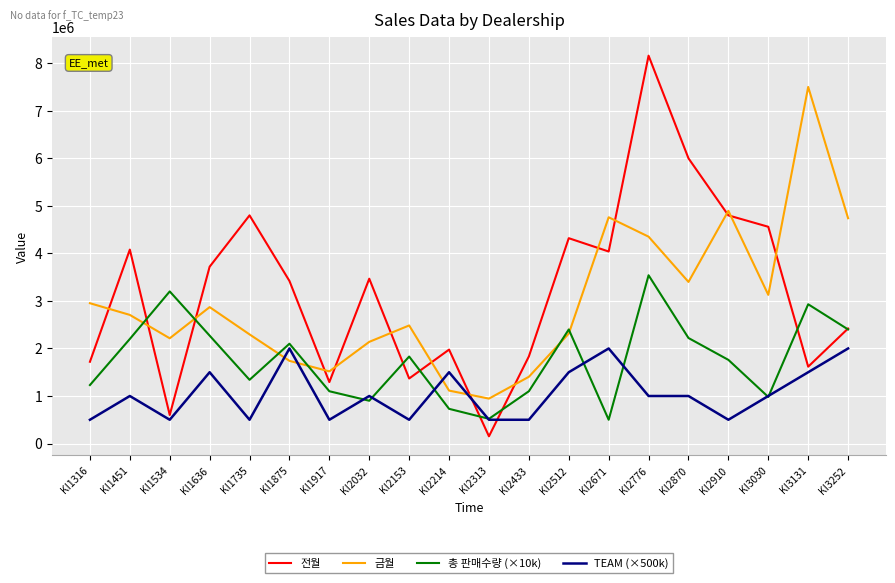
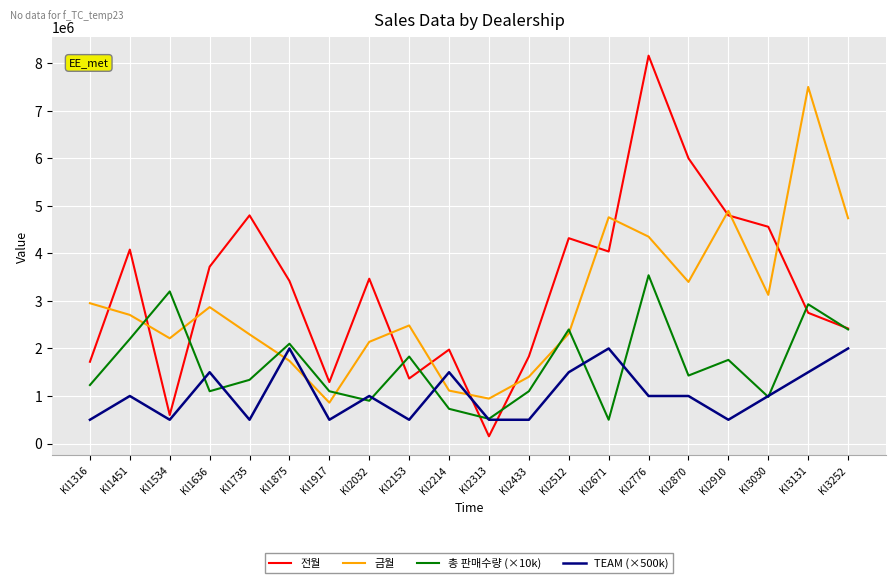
총 판매수량 (×10k), KI1636: 2300000 -> 1100000
금월, KI1917: 1500000 -> 900000
총 판매수량 (×10k), KI2870: 2200000 -> 1400000
전월, KI3131: 1600000 -> 2800000
